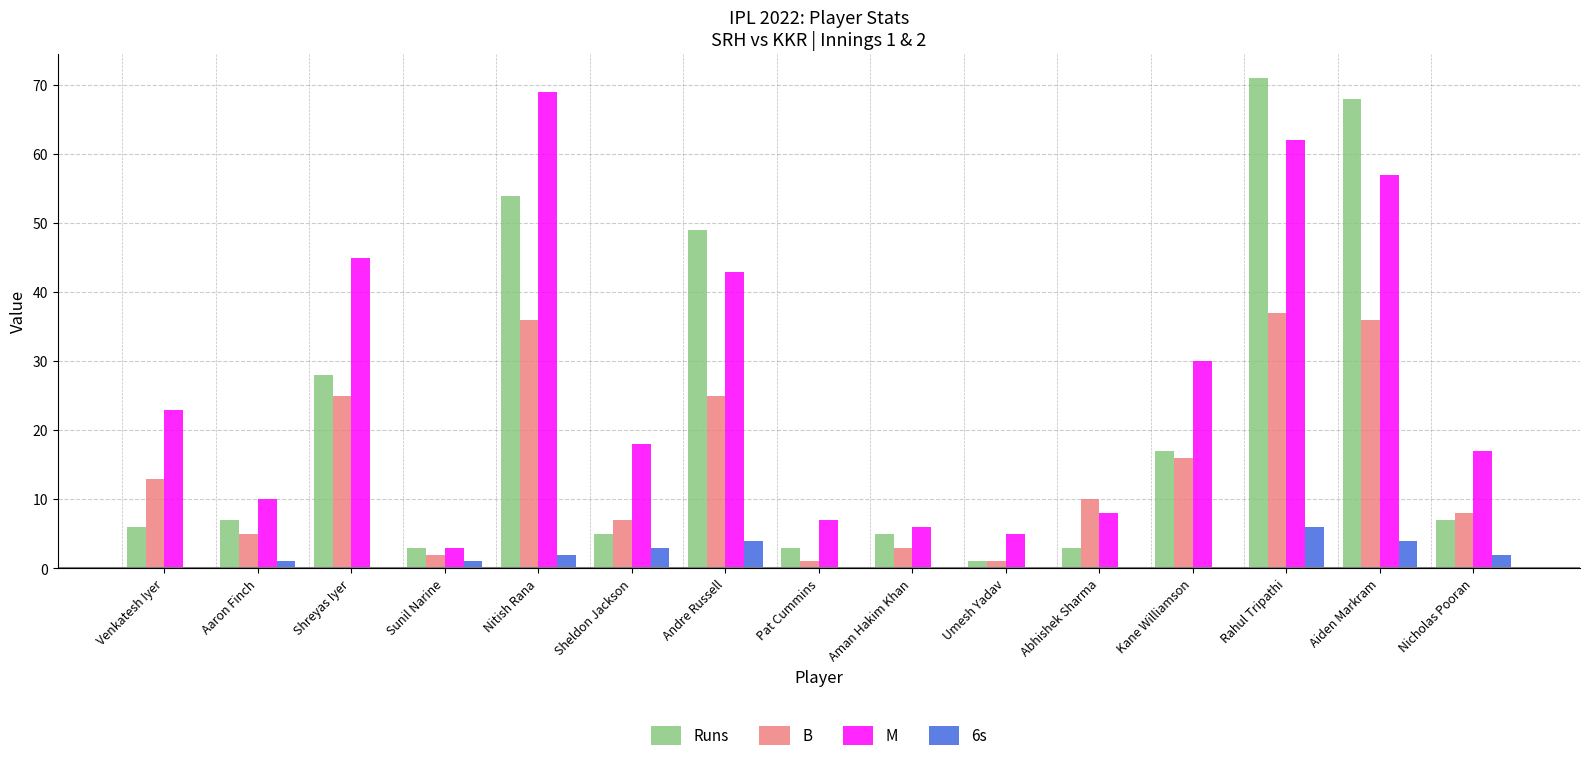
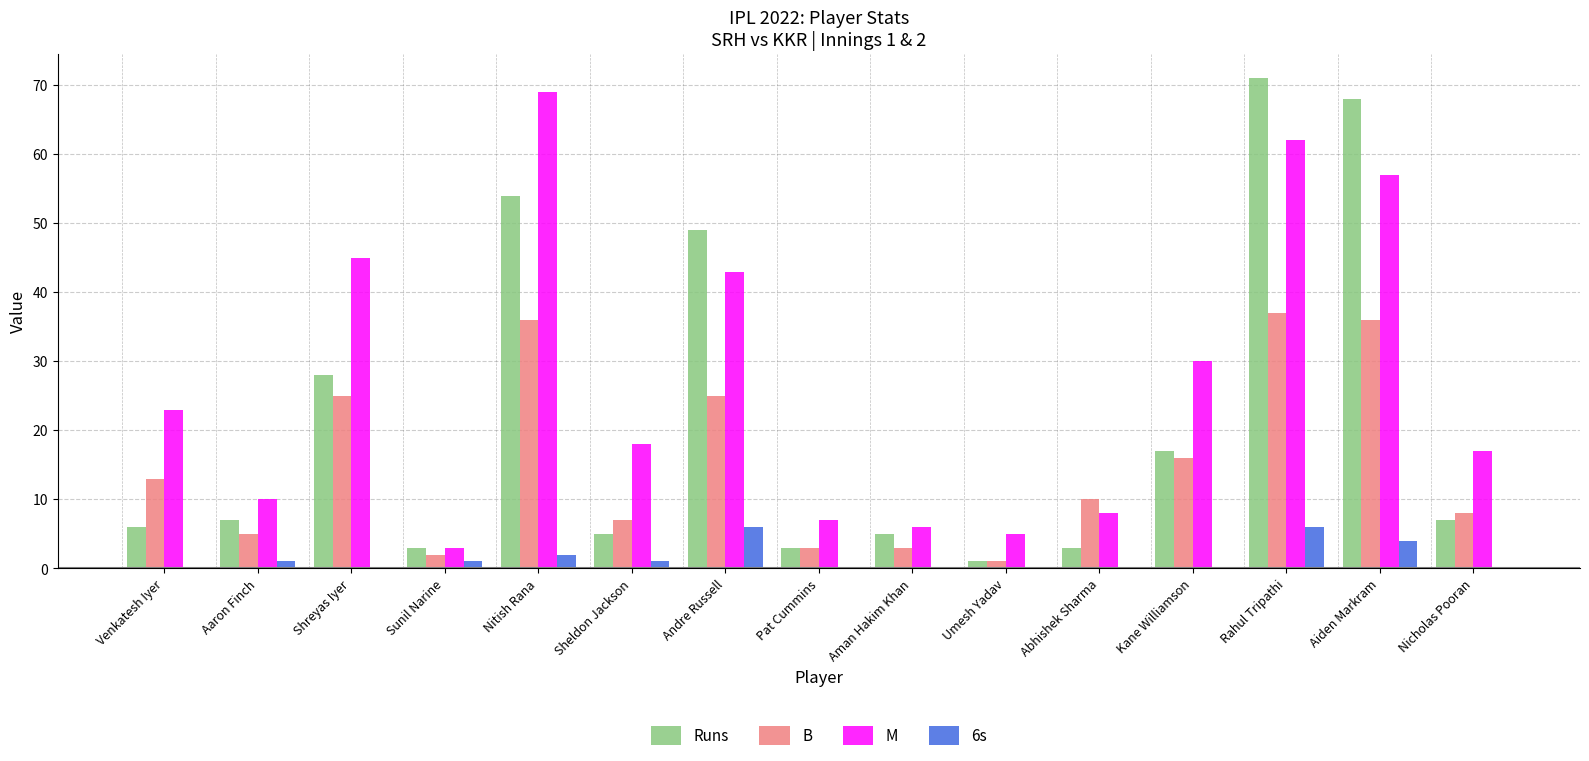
6s, Sheldon Jackson: 3 -> 1
6s, Andre Russell: 4 -> 6
B, Pat Cummins: 1 -> 3
6s, Nicholas Pooran: 2 -> 0
